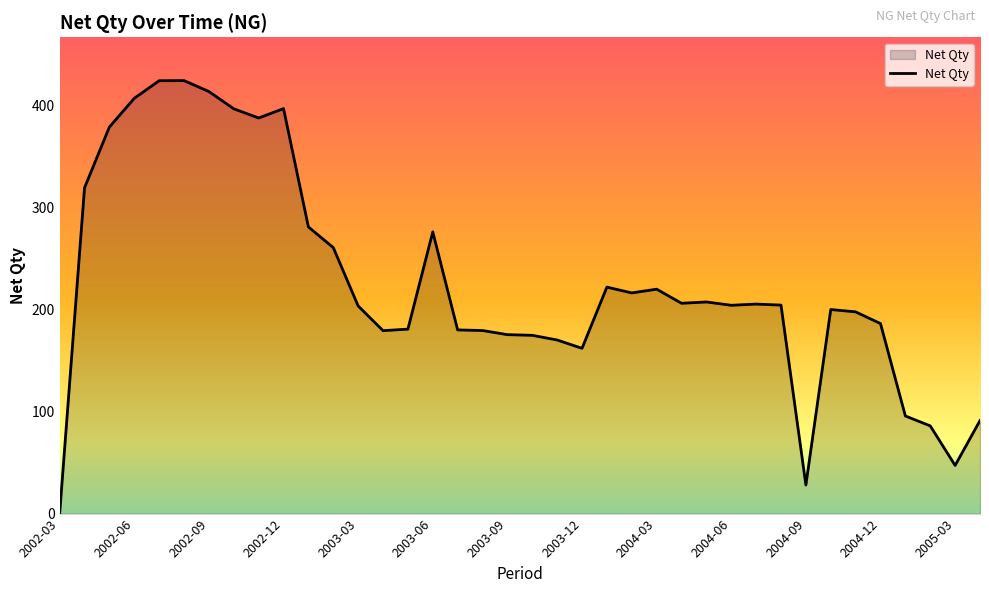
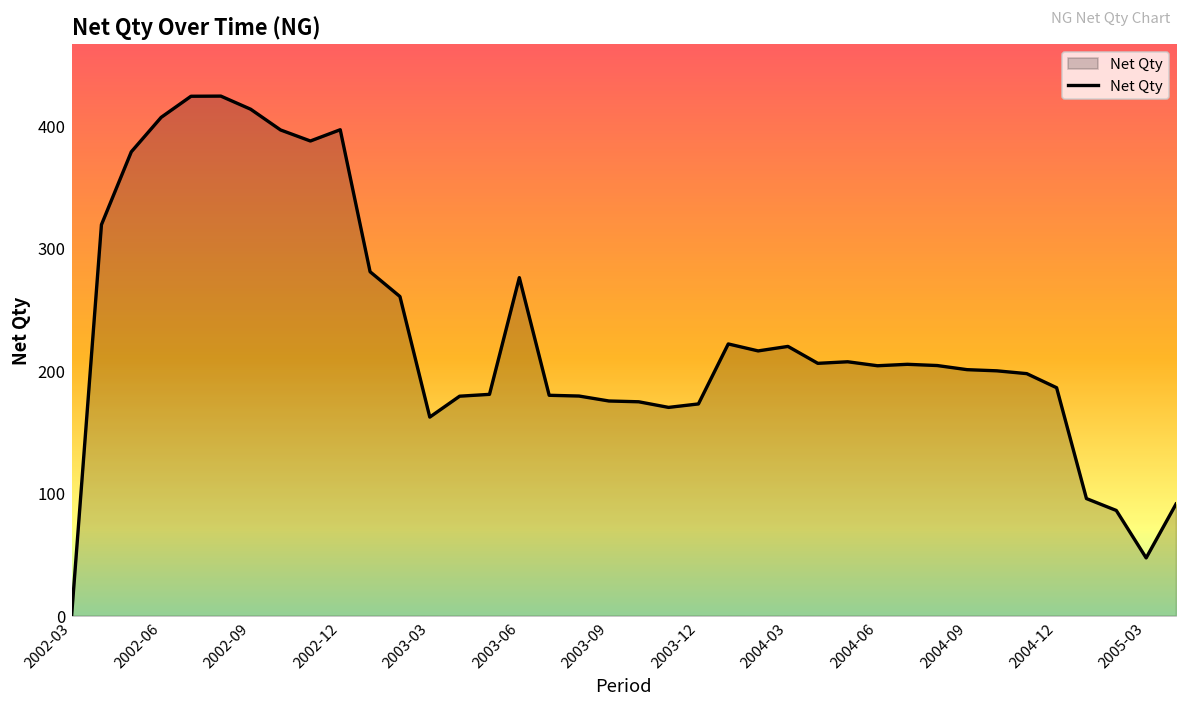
2003-03: 203 -> 162
2003-12: 162 -> 173
2004-09: 28 -> 201
